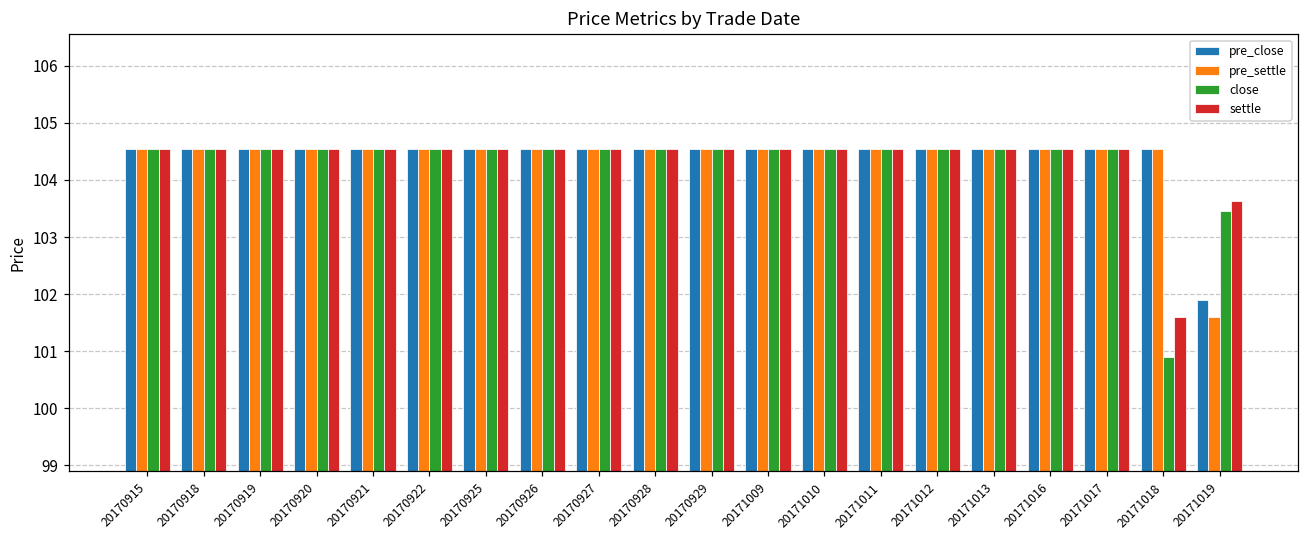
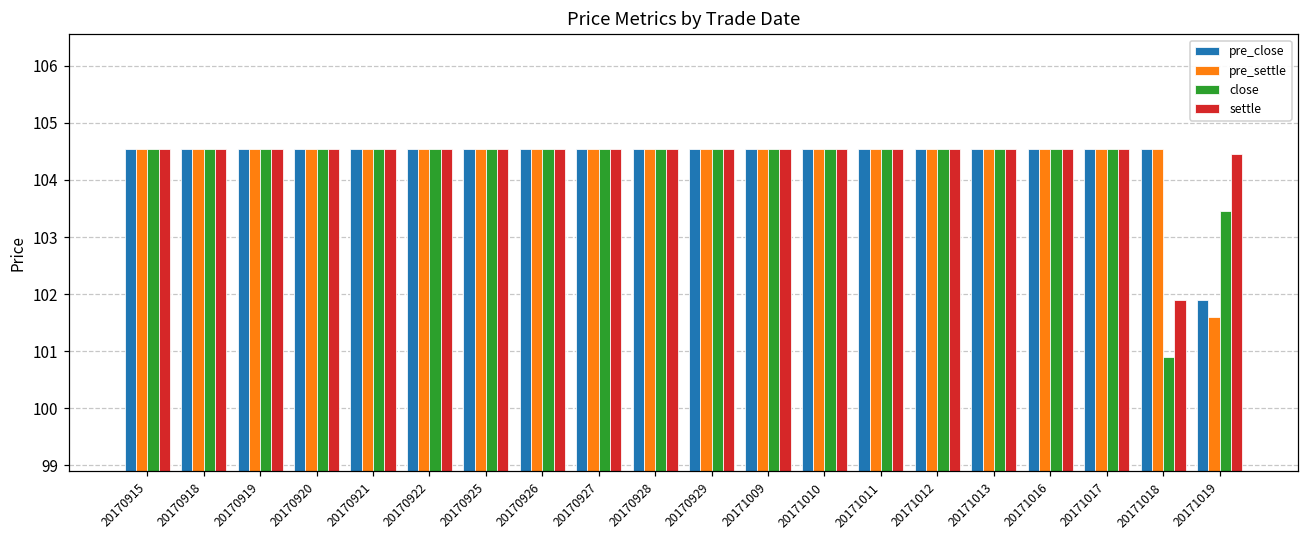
settle, 20171018: 101.6 -> 101.9
settle, 20171019: 103.6 -> 104.5
